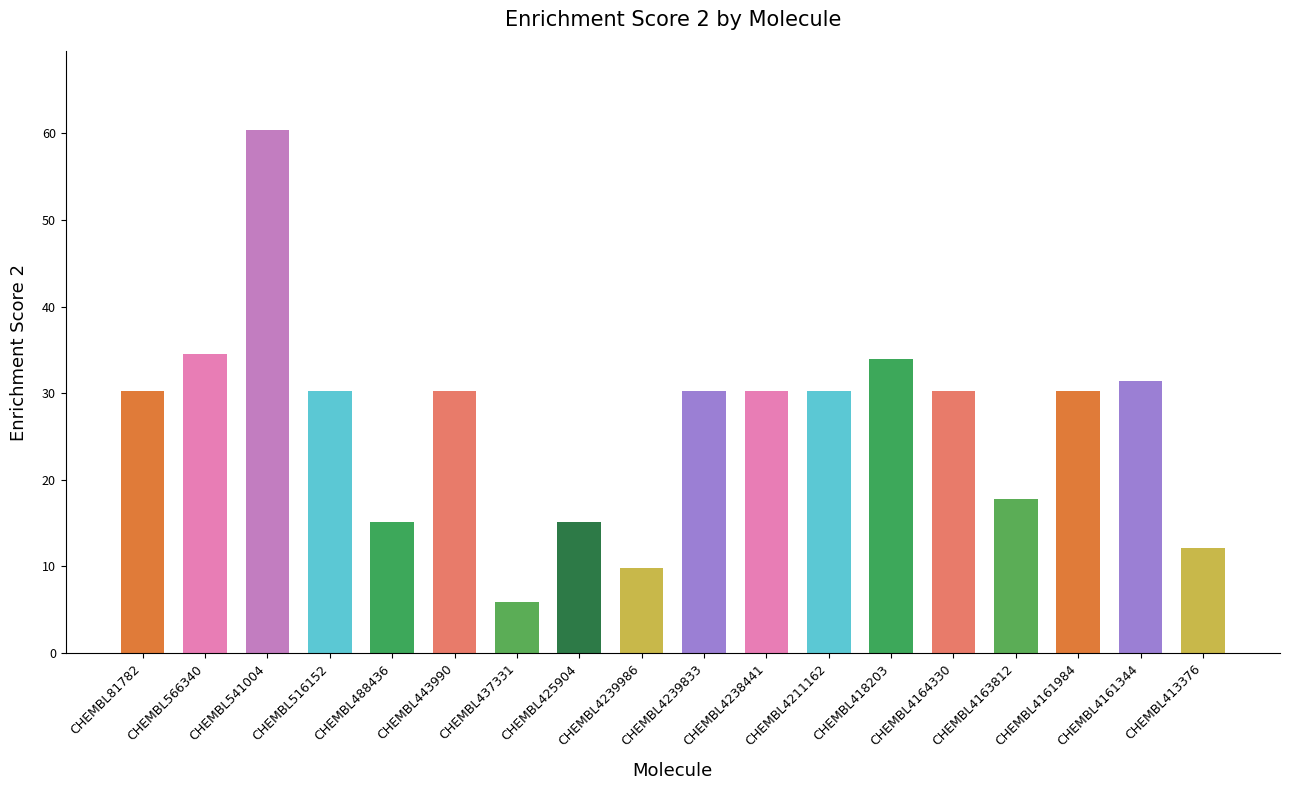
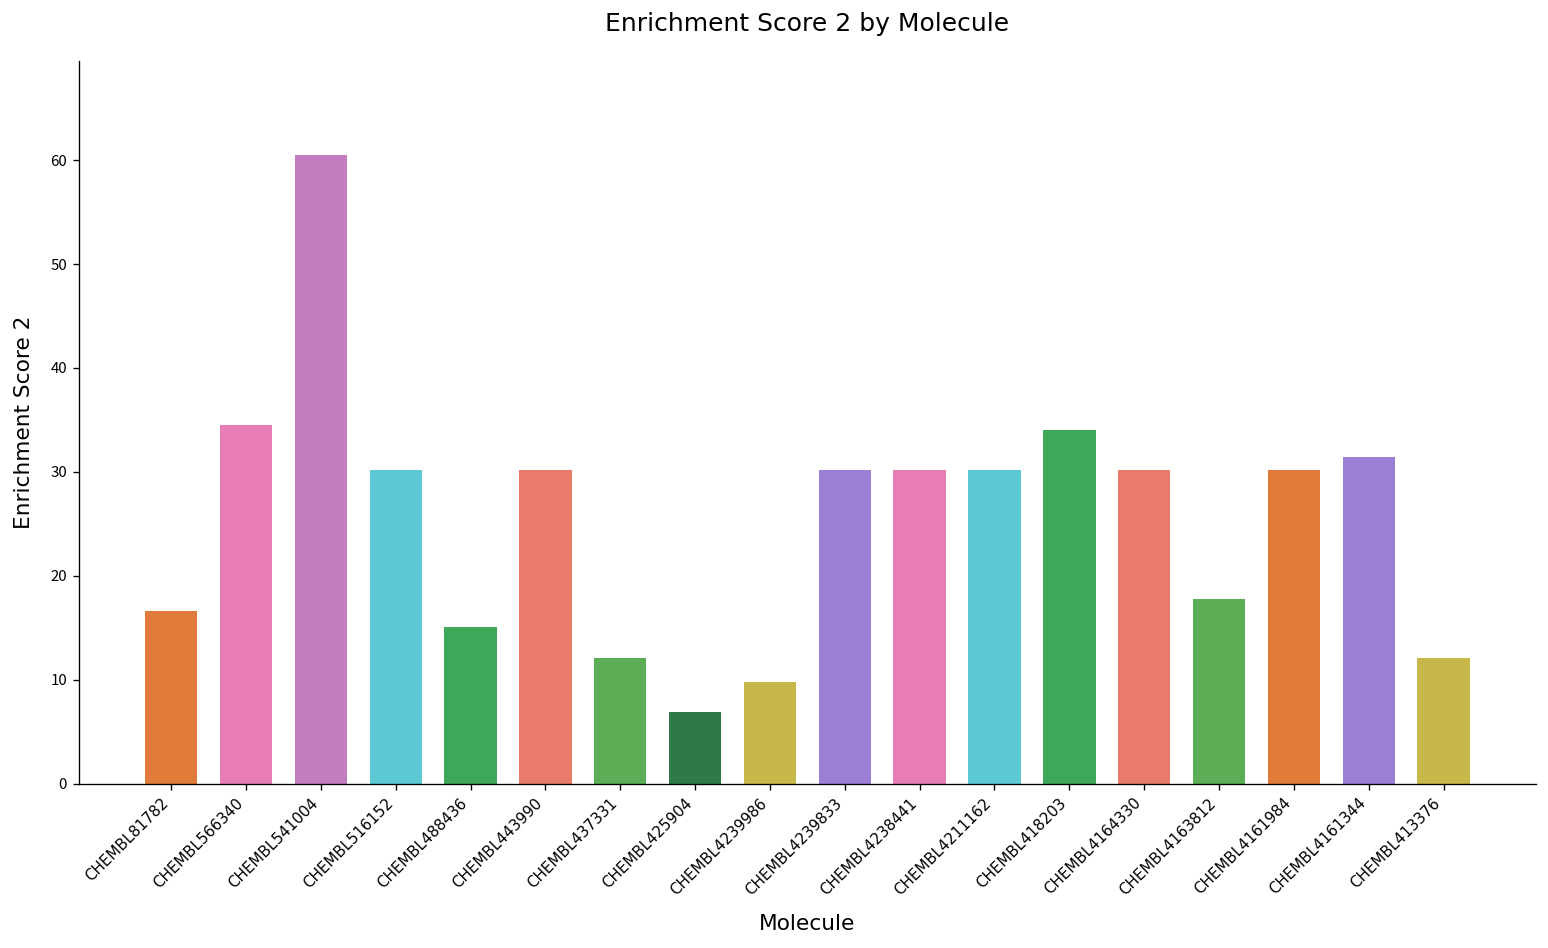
CHEMBL81782: 30 -> 17
CHEMBL437331: 6 -> 12
CHEMBL425904: 15 -> 7
